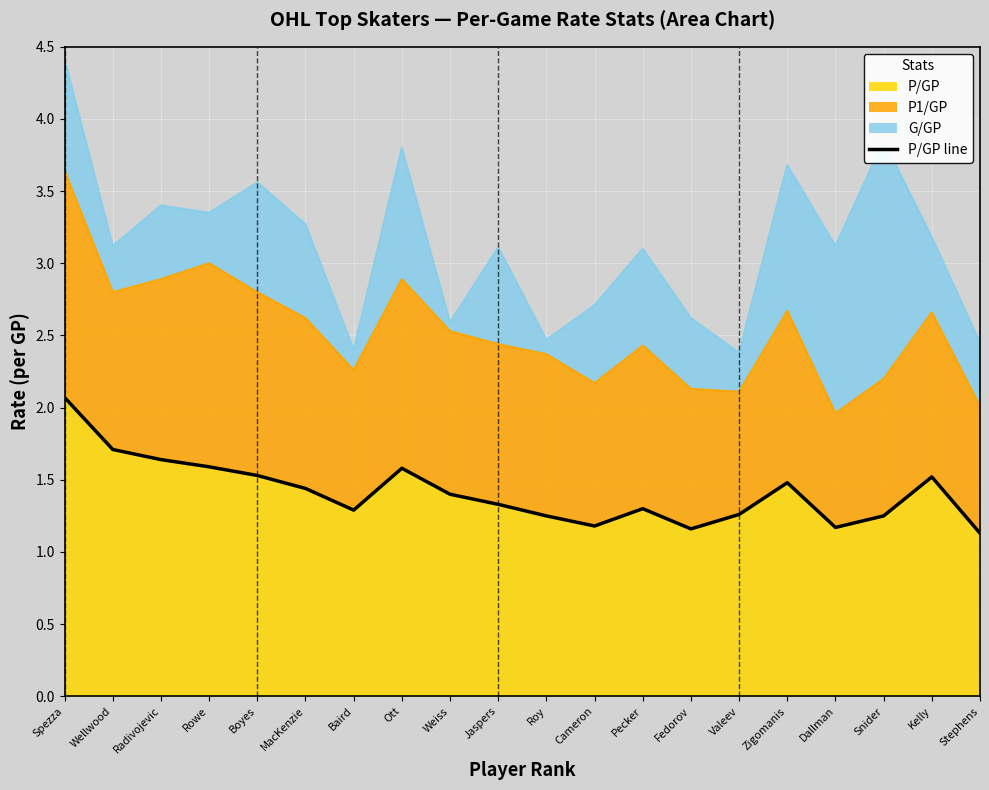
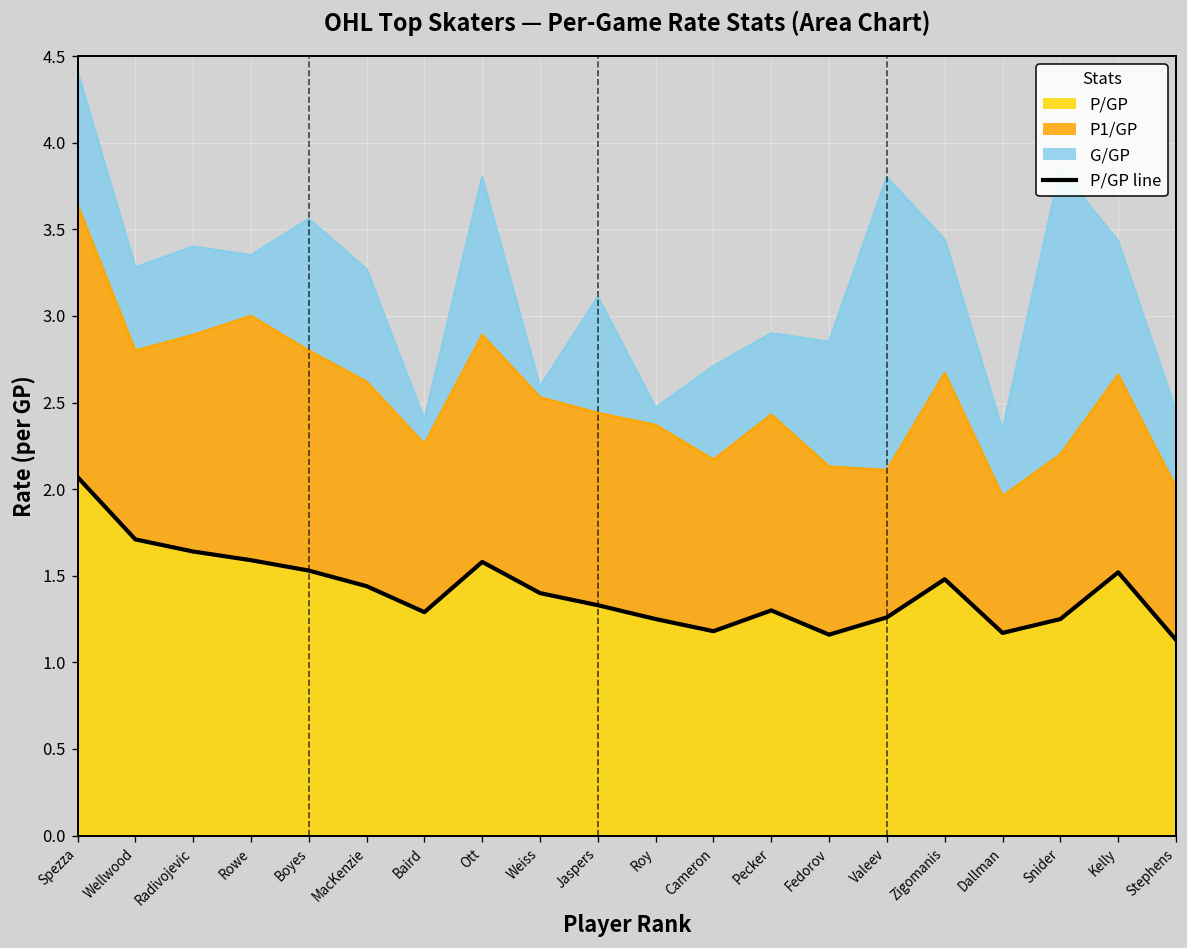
G/GP, Wellwood: 0.32 -> 0.48
G/GP, Pecker: 0.67 -> 0.47
G/GP, Fedorov: 0.49 -> 0.72
G/GP, Valeev: 0.27 -> 1.69
G/GP, Zigomanis: 1.01 -> 0.77
G/GP, Dallman: 1.16 -> 0.38
G/GP, Kelly: 0.52 -> 0.77
